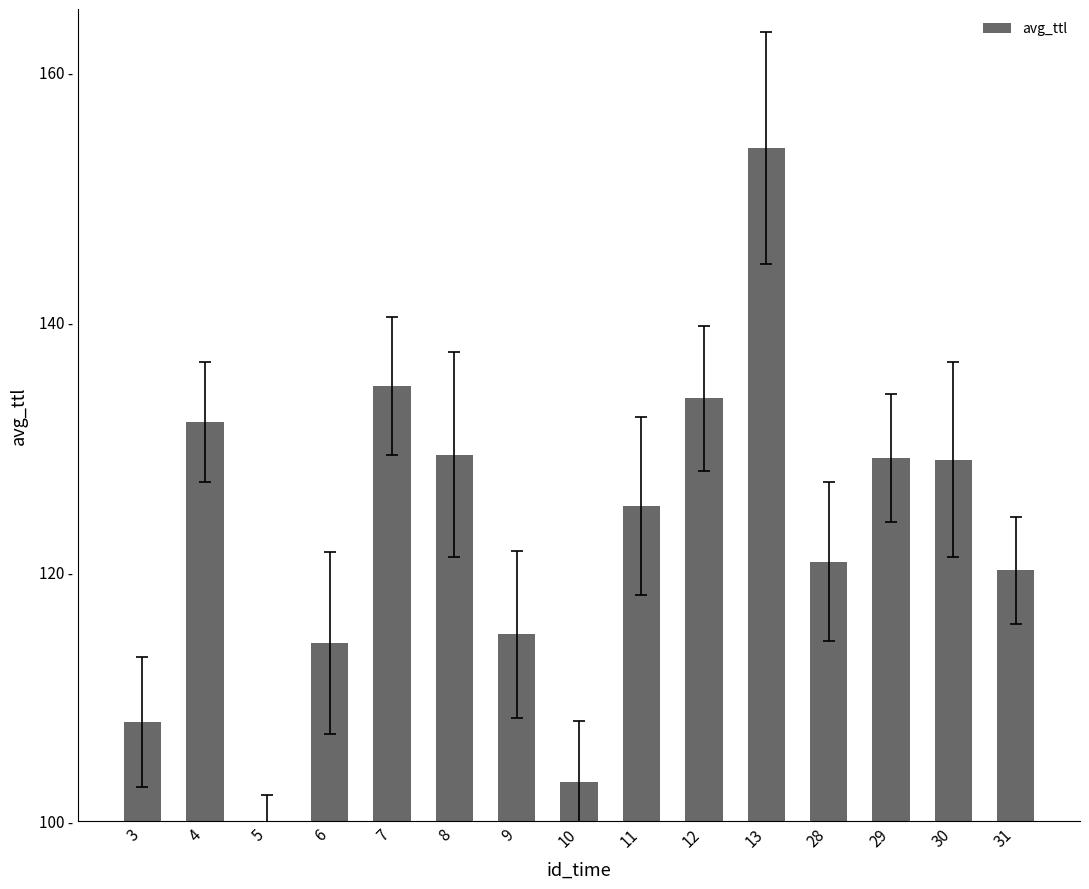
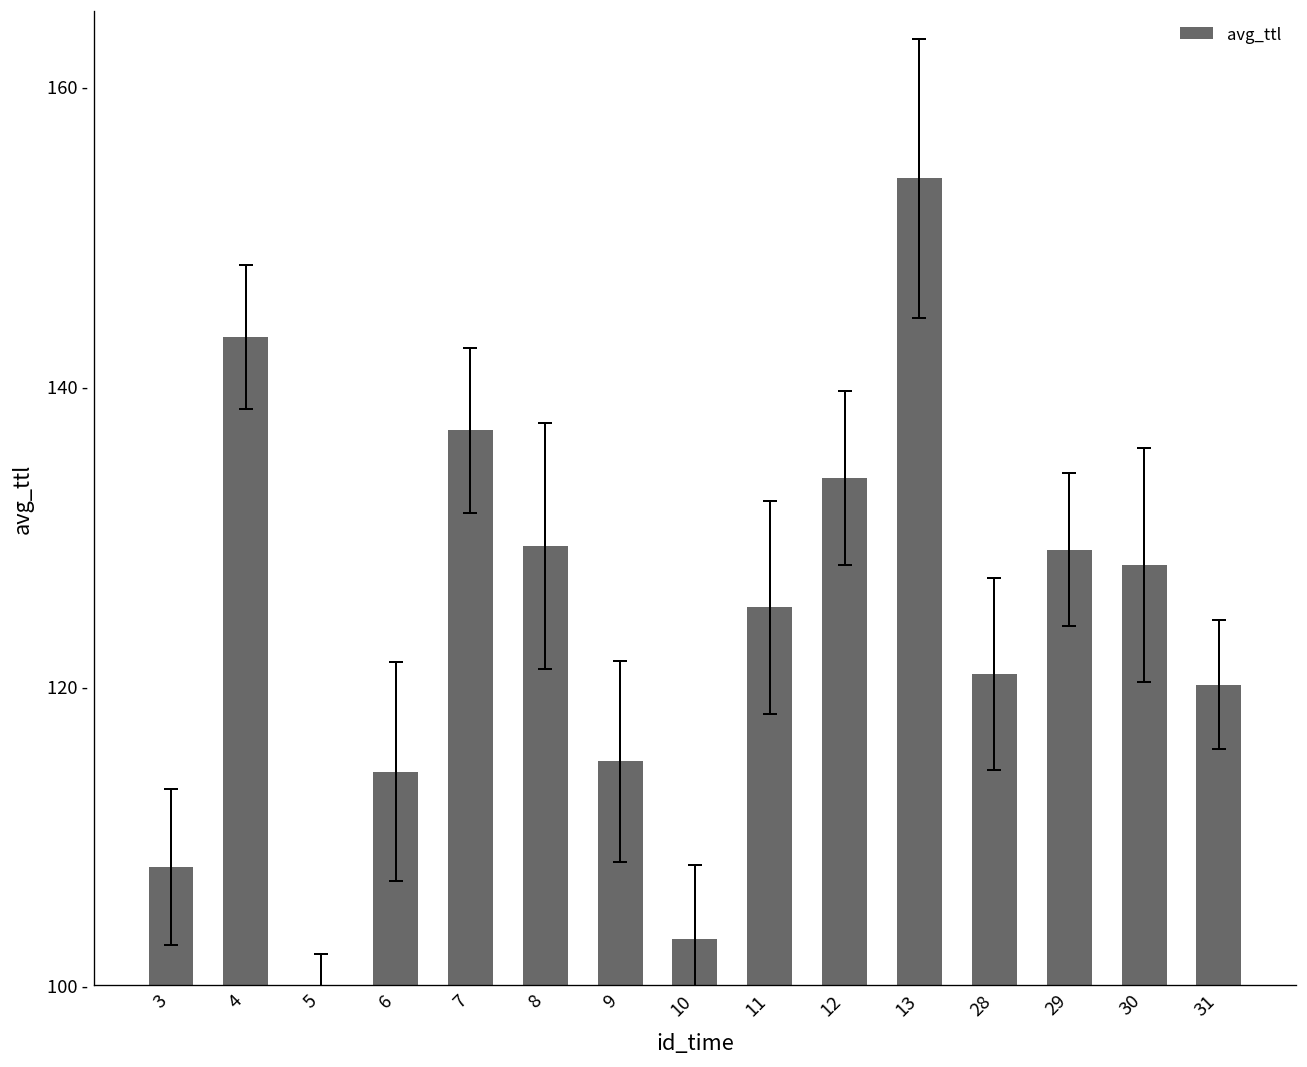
avg_ttl, 4: 132.0 - -> 143.3 -
avg_ttl, 7: 134.8 - -> 137.0 -
avg_ttl, 30: 128.9 - -> 128.1 -
